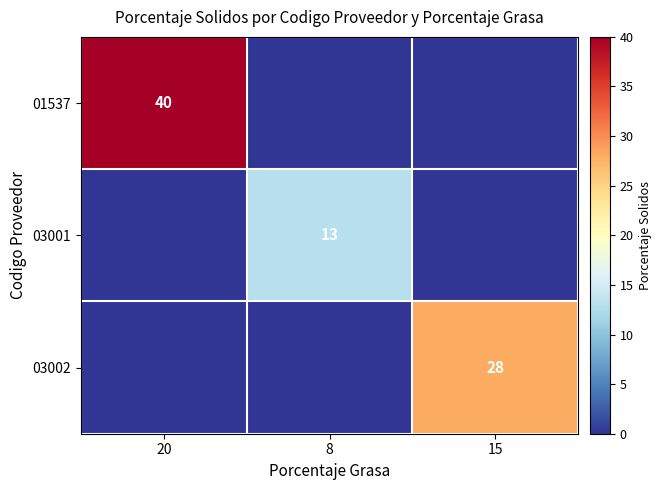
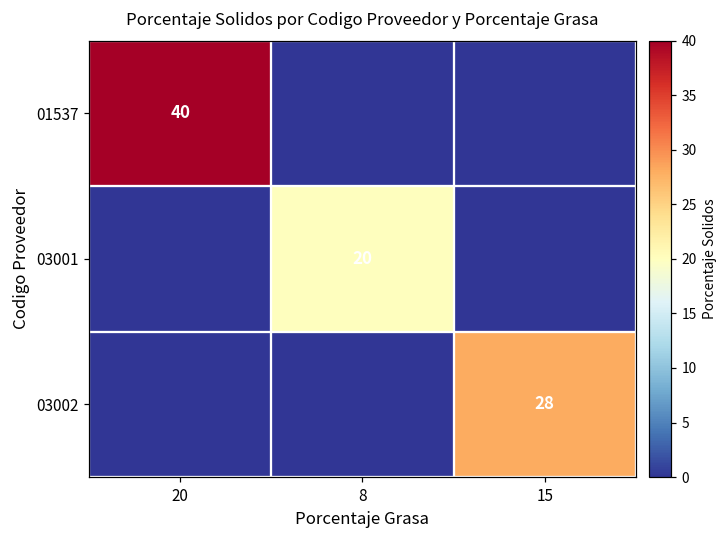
03001, 8: 13 -> 20
